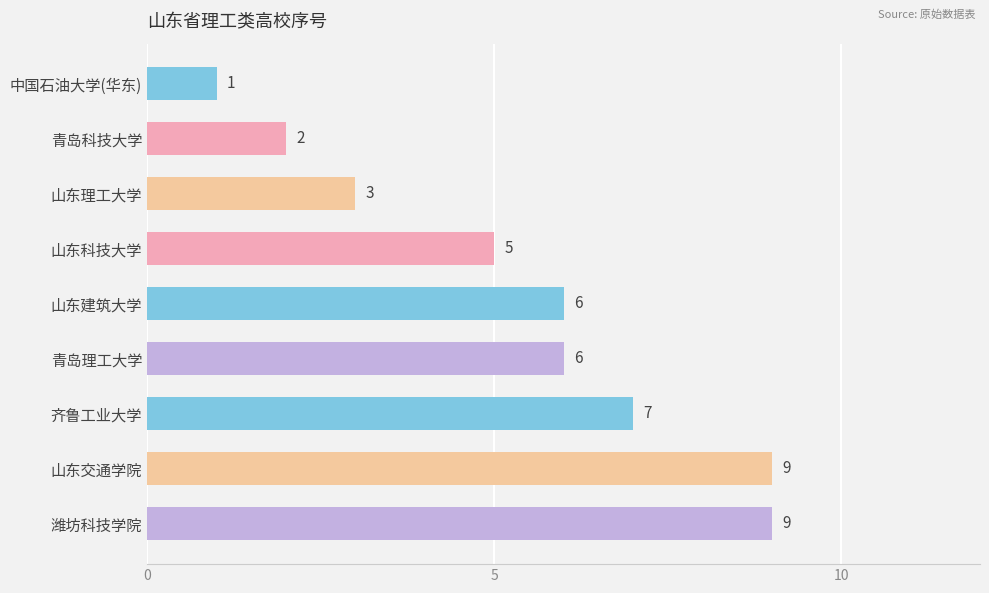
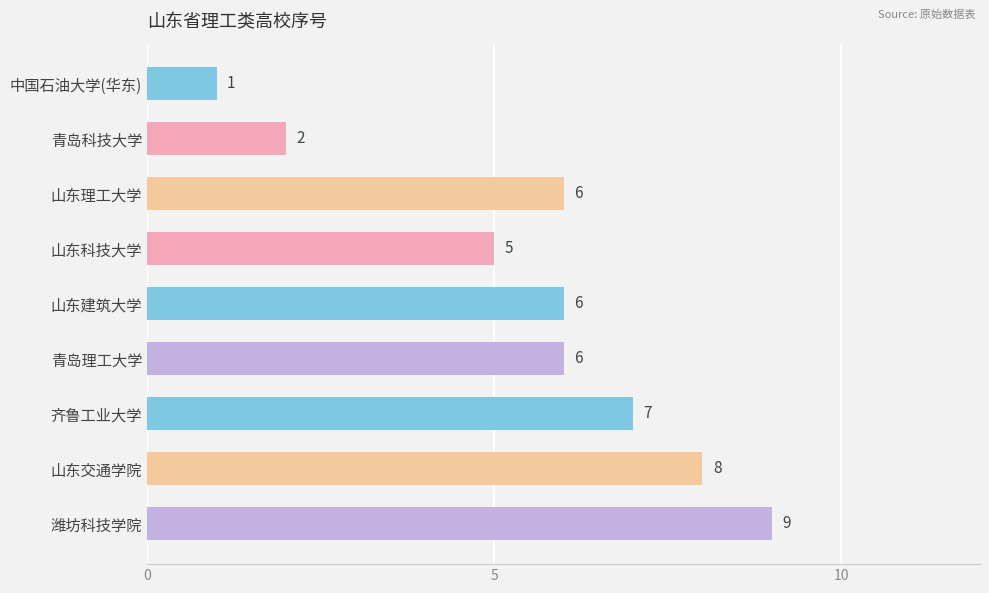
山东理工大学: 3 -> 6
山东交通学院: 9 -> 8
